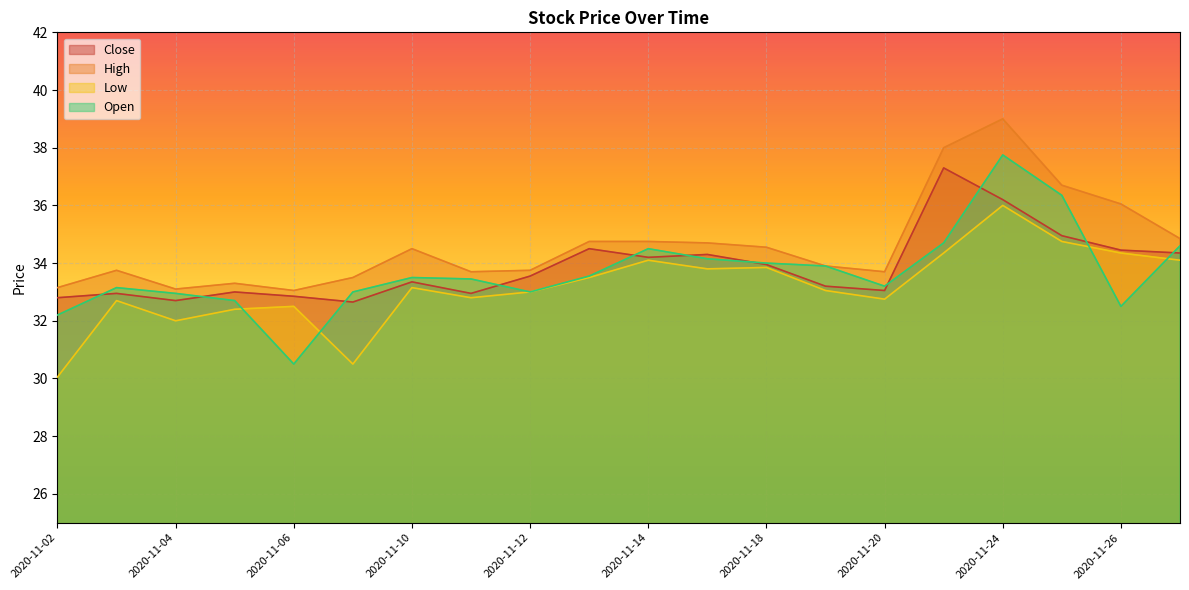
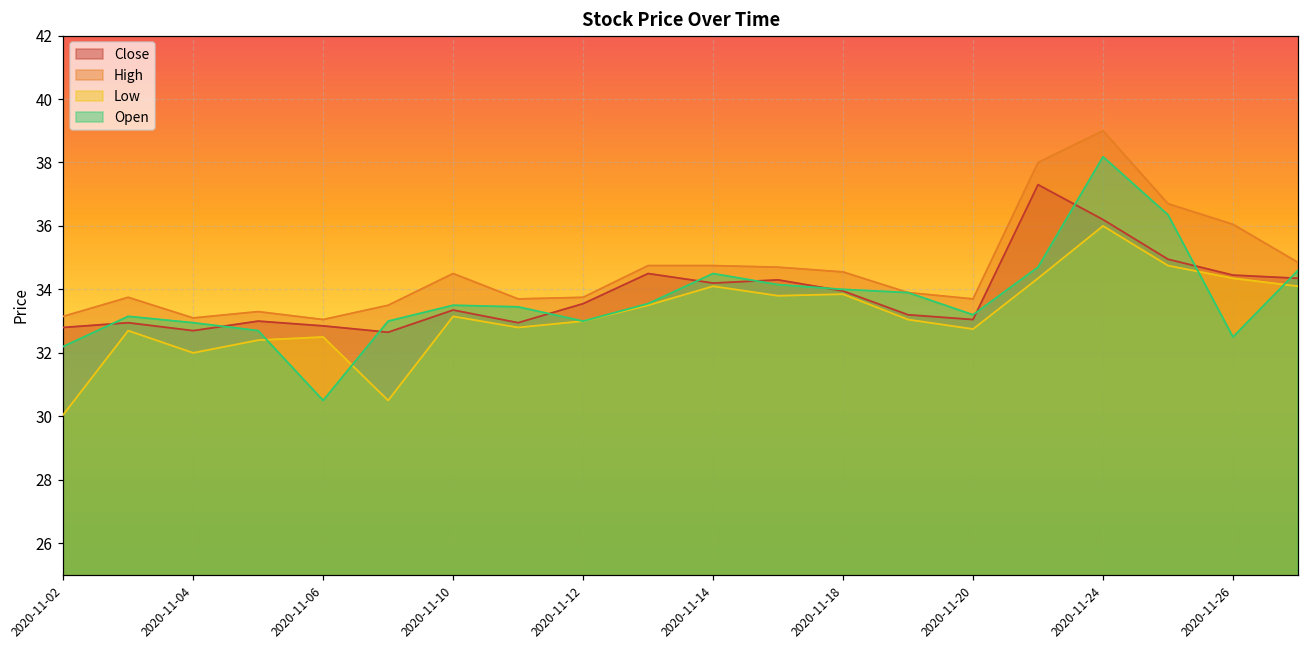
Open, 2020-11-24: 37.8 -> 38.2
